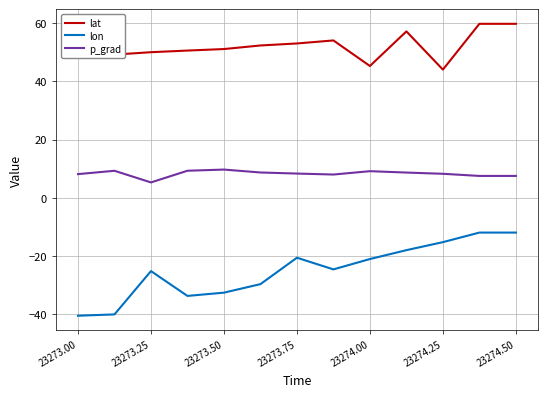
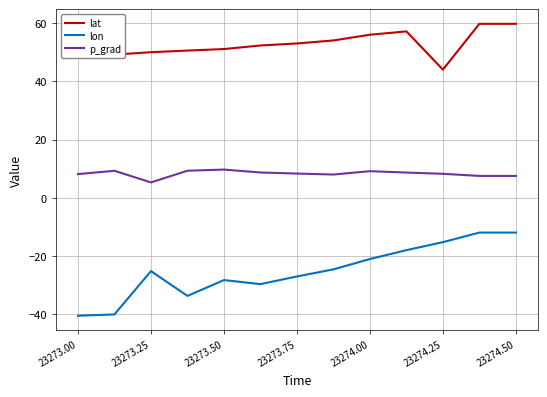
lon, 23273.50: -33 -> -28
lon, 23273.75: -21 -> -27
lat, 23274.00: 45 -> 56
